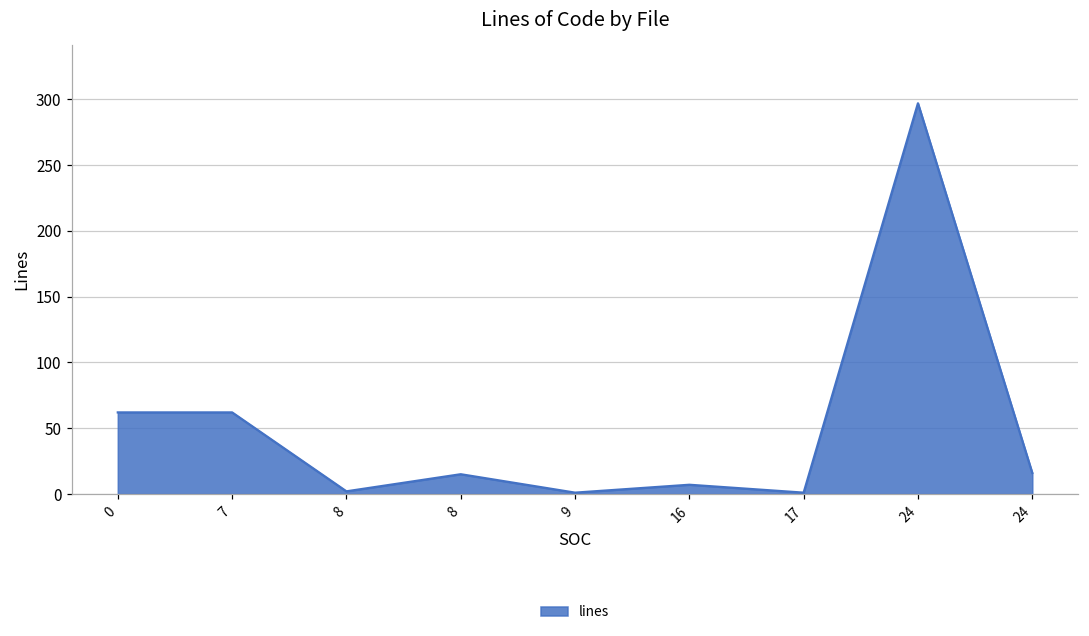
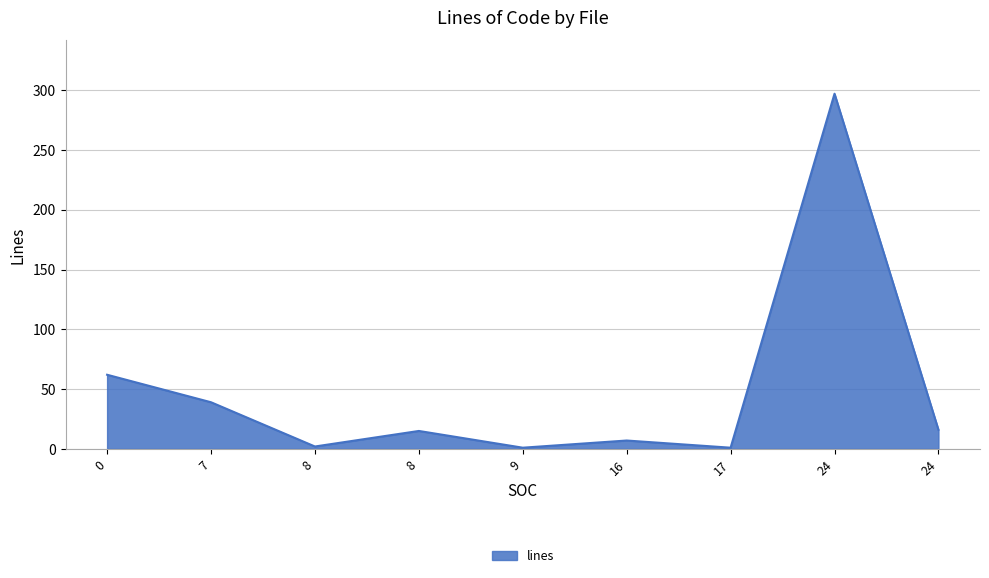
7: 62 -> 39
